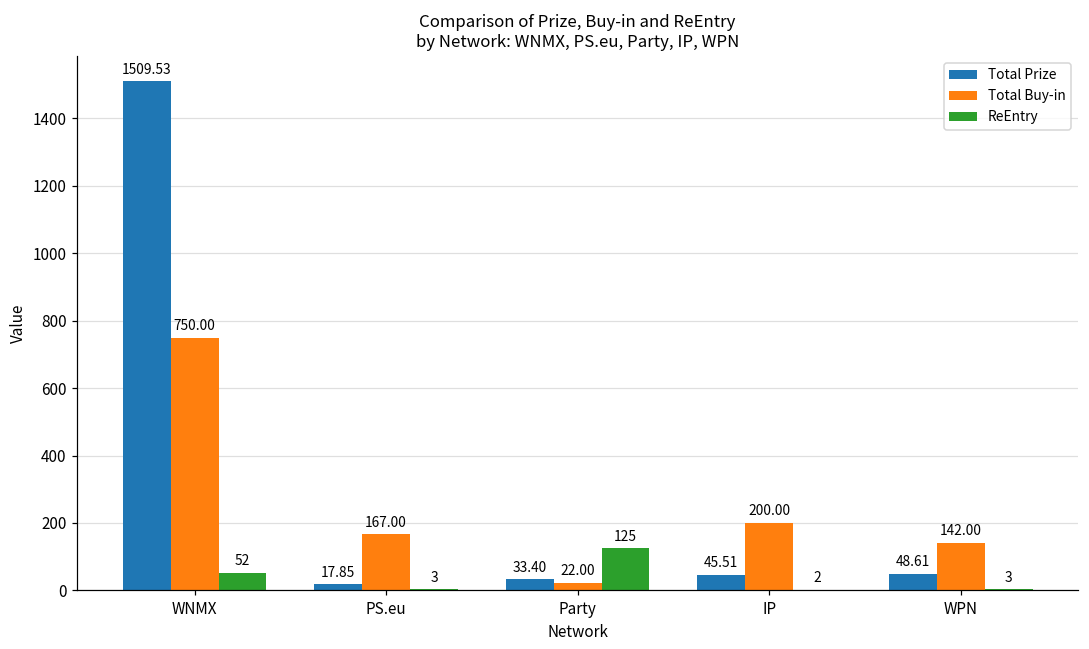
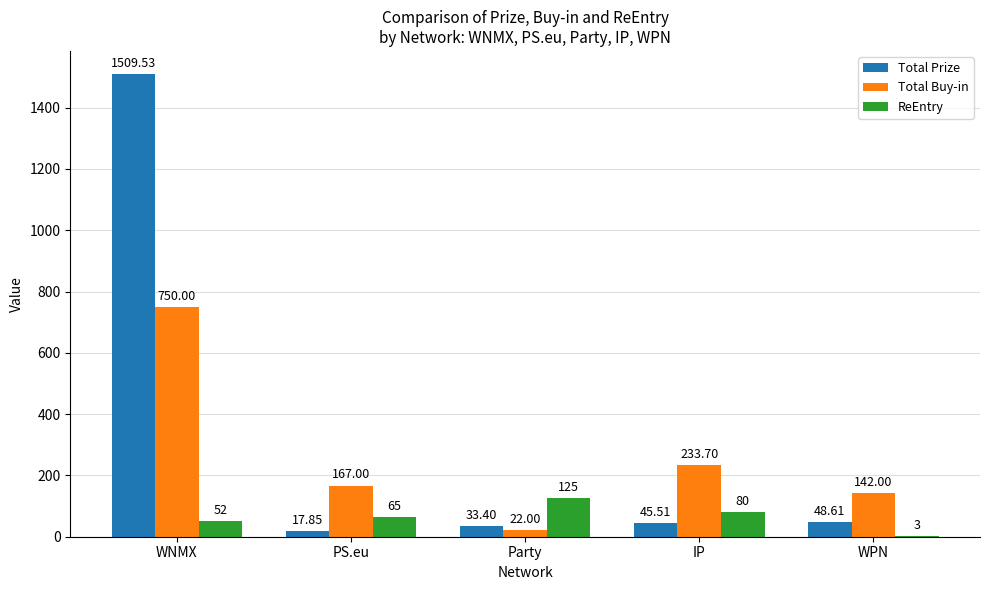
ReEntry, PS.eu: 3 -> 65
Total Buy-in, IP: 200.00 -> 233.70
ReEntry, IP: 2 -> 80
